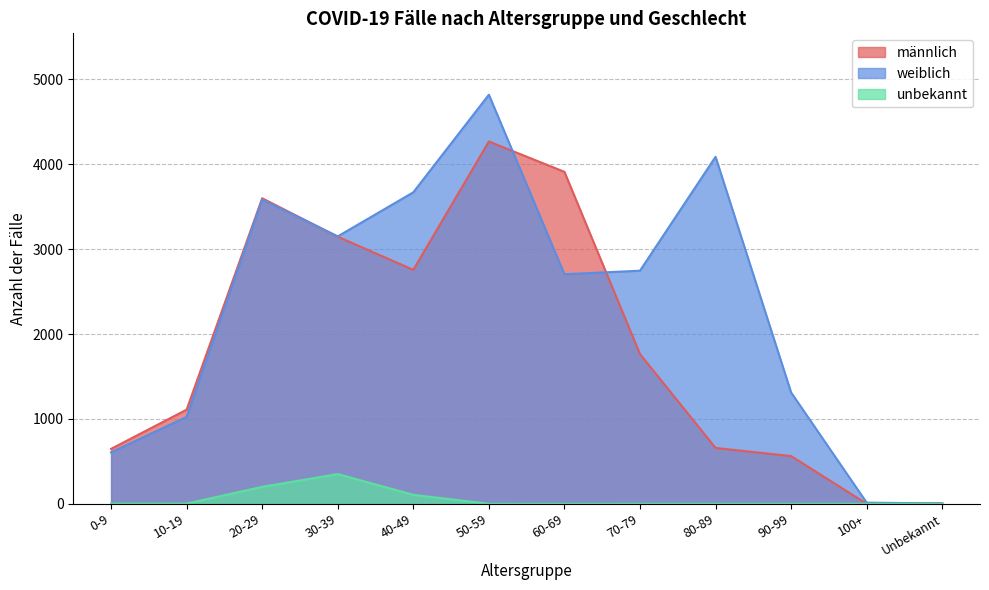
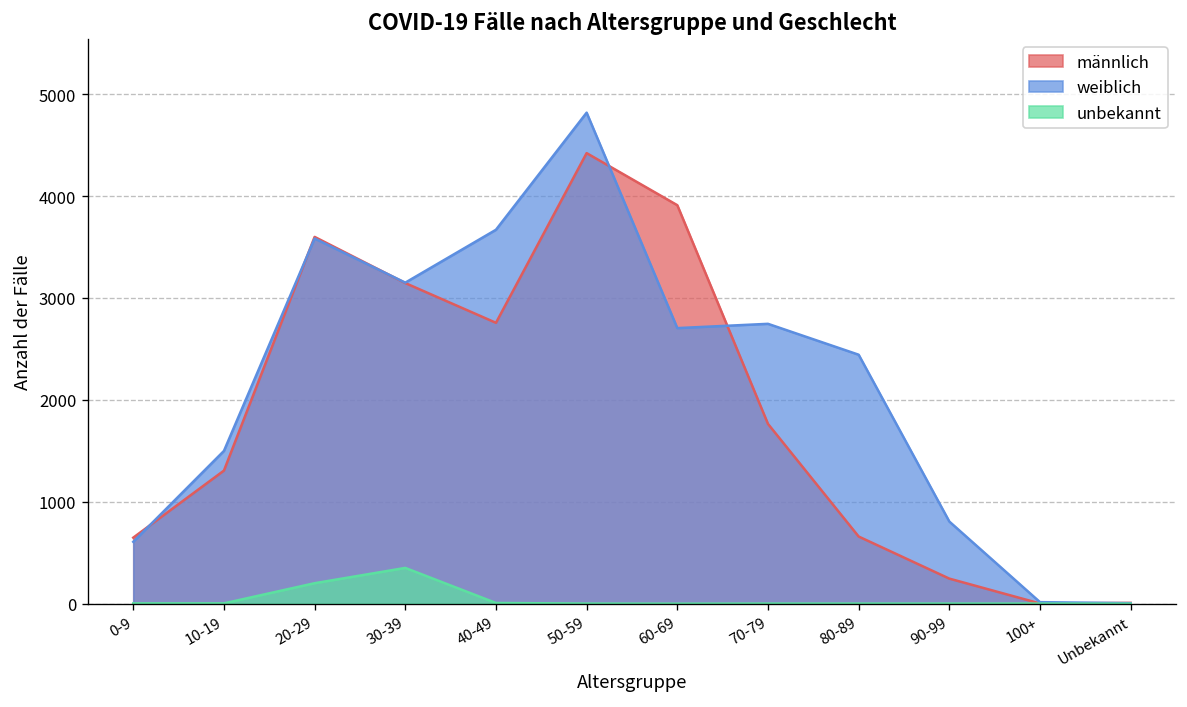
männlich, 10-19: 1100 -> 1300
weiblich, 10-19: 1000 -> 1500
unbekannt, 40-49: 100 -> 0
männlich, 50-59: 4300 -> 4400
weiblich, 80-89: 4100 -> 2400
männlich, 90-99: 600 -> 200
weiblich, 90-99: 1300 -> 800
